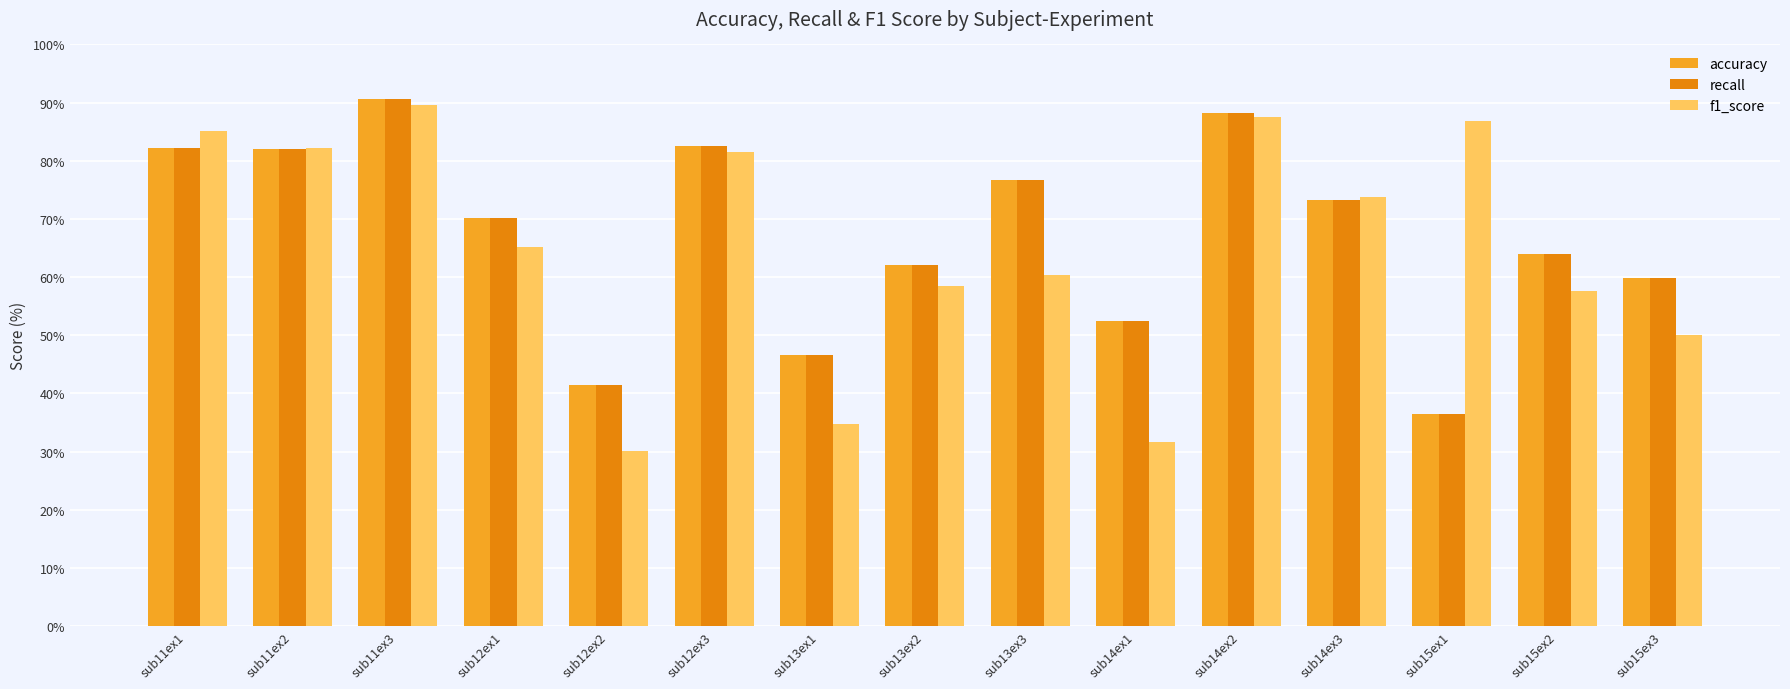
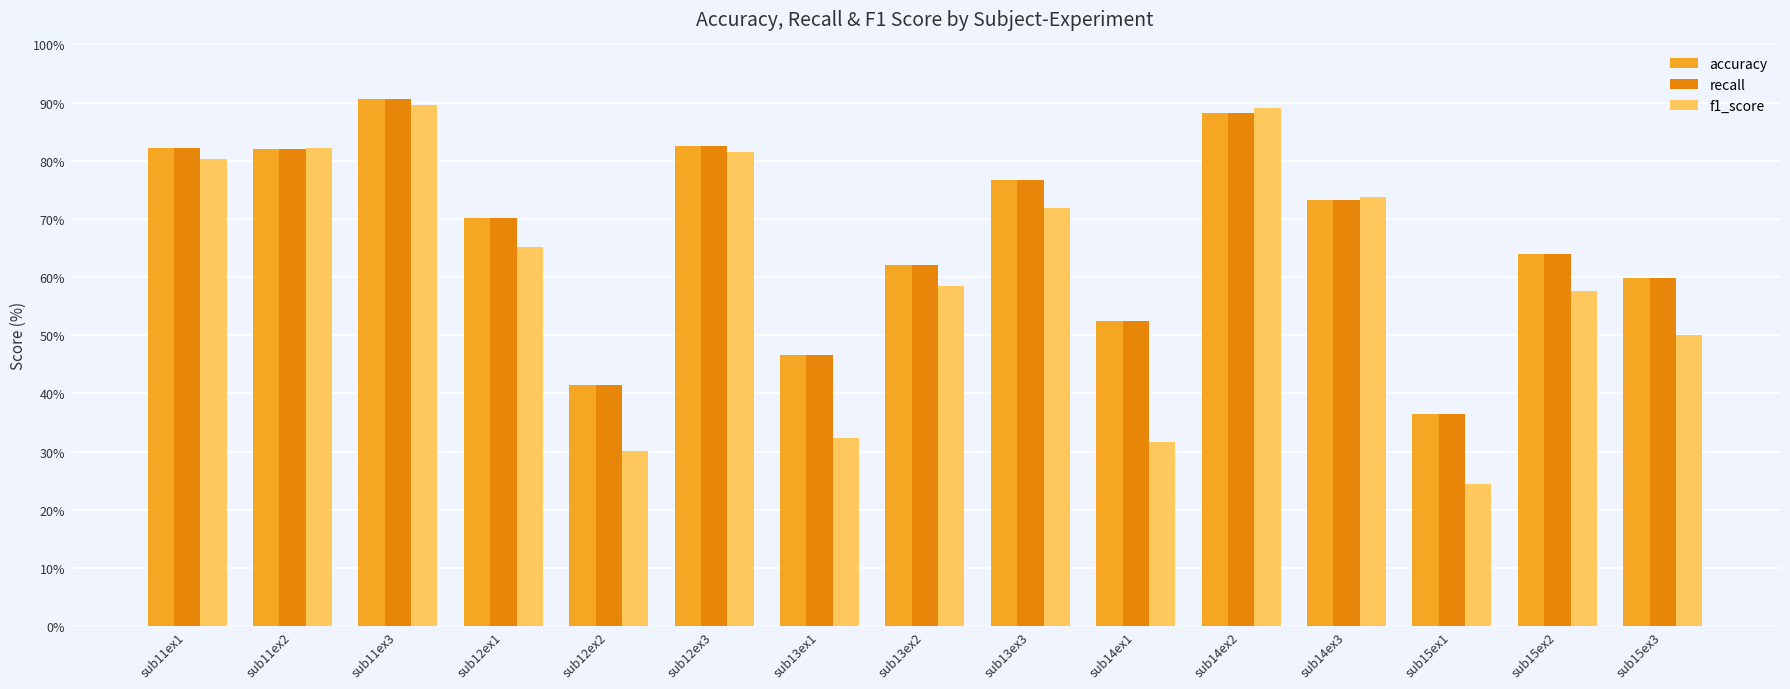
f1_score, sub11ex1: 85% -> 80%
f1_score, sub13ex1: 35% -> 32%
f1_score, sub13ex3: 60% -> 72%
f1_score, sub14ex2: 88% -> 89%
f1_score, sub15ex1: 87% -> 24%
